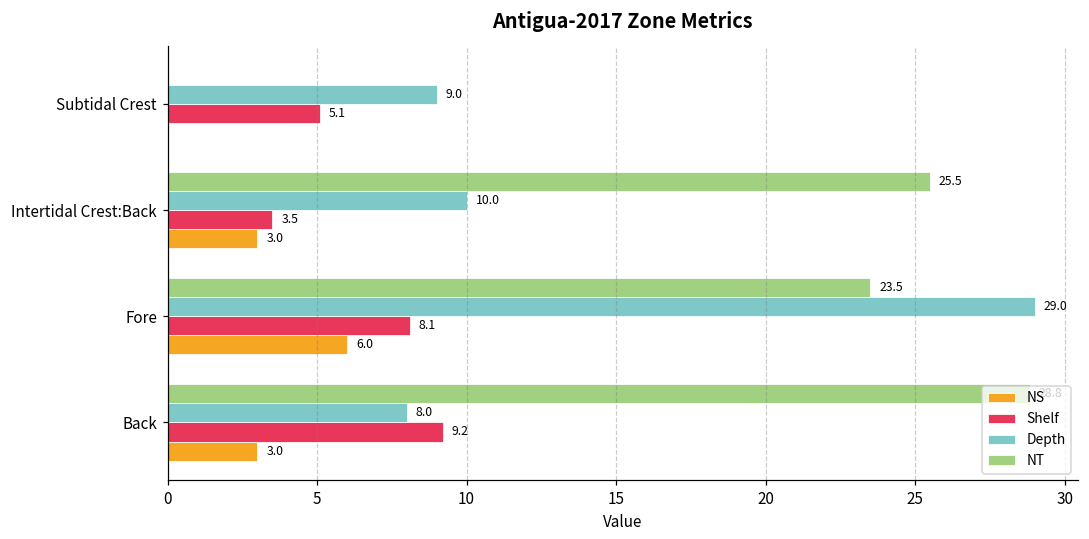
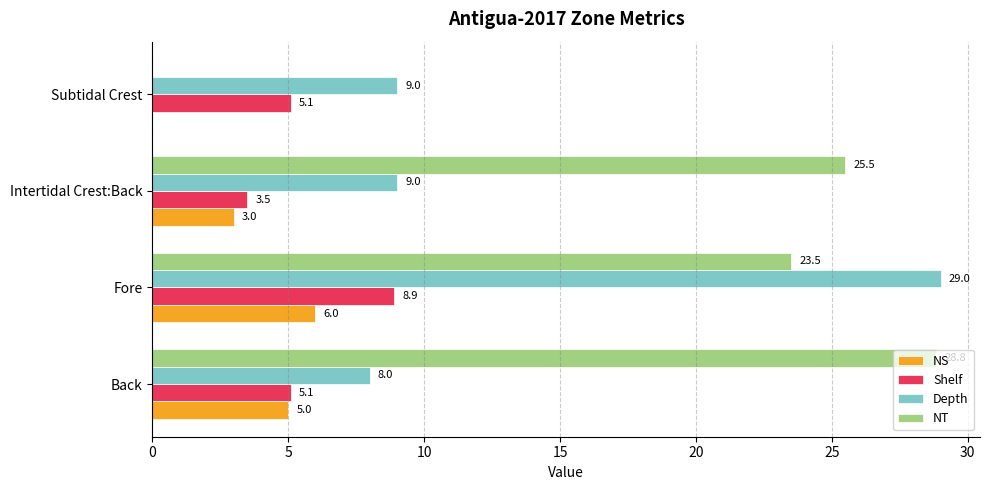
Depth, Intertidal Crest:Back: 10.0 -> 9.0
Shelf, Fore: 8.1 -> 8.9
Shelf, Back: 9.2 -> 5.1
NS, Back: 3.0 -> 5.0
